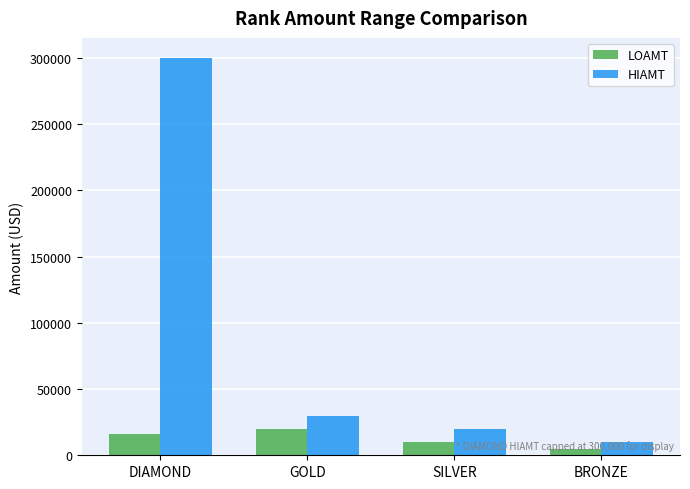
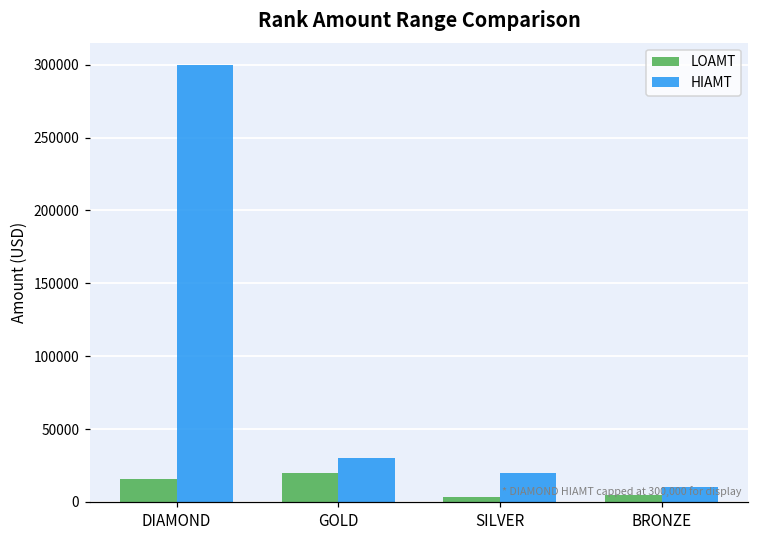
LOAMT, SILVER: 10000 -> 3000
